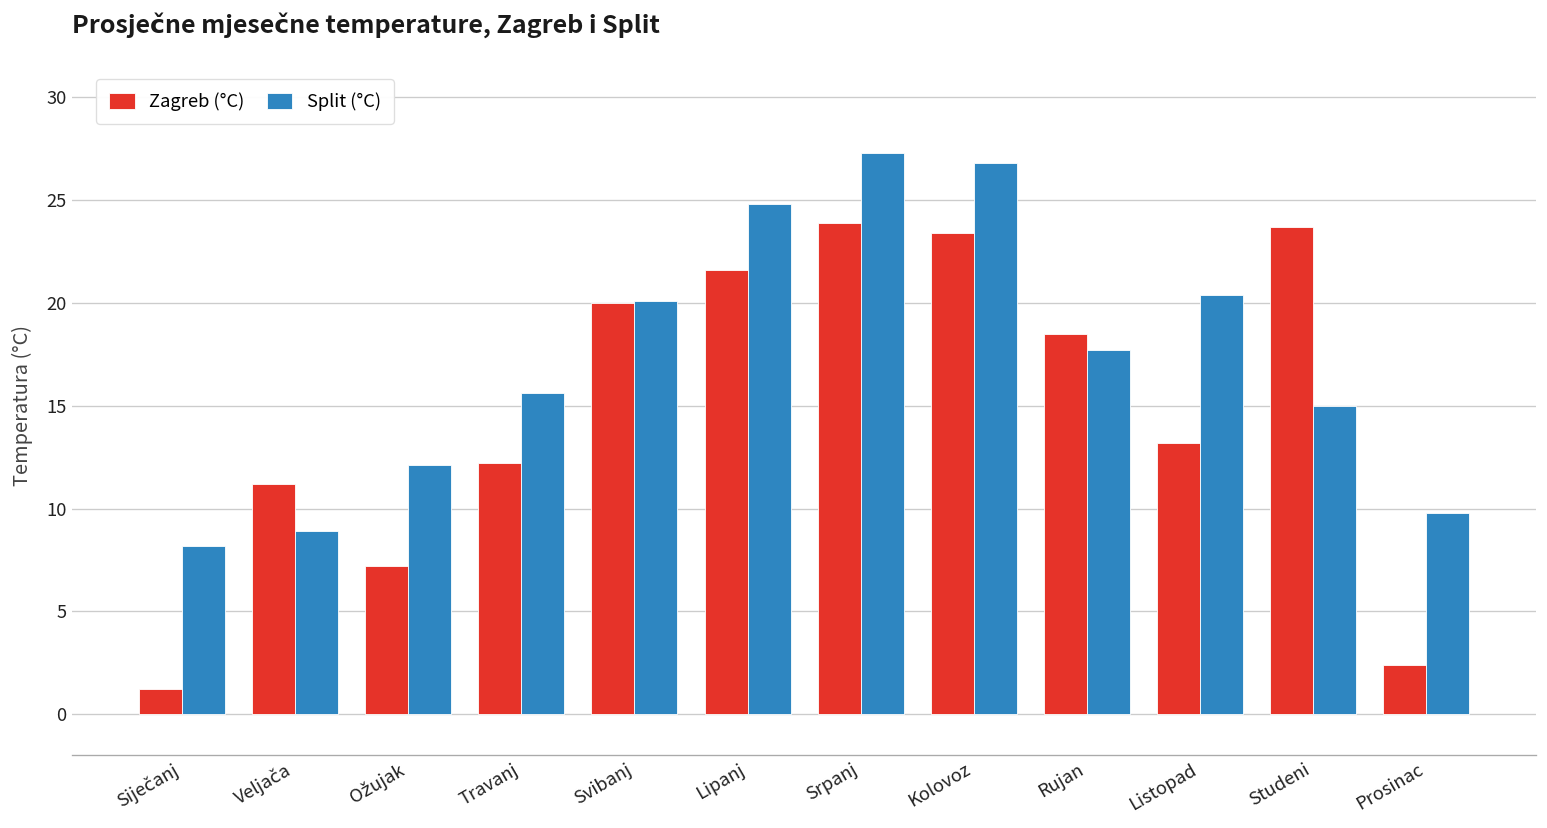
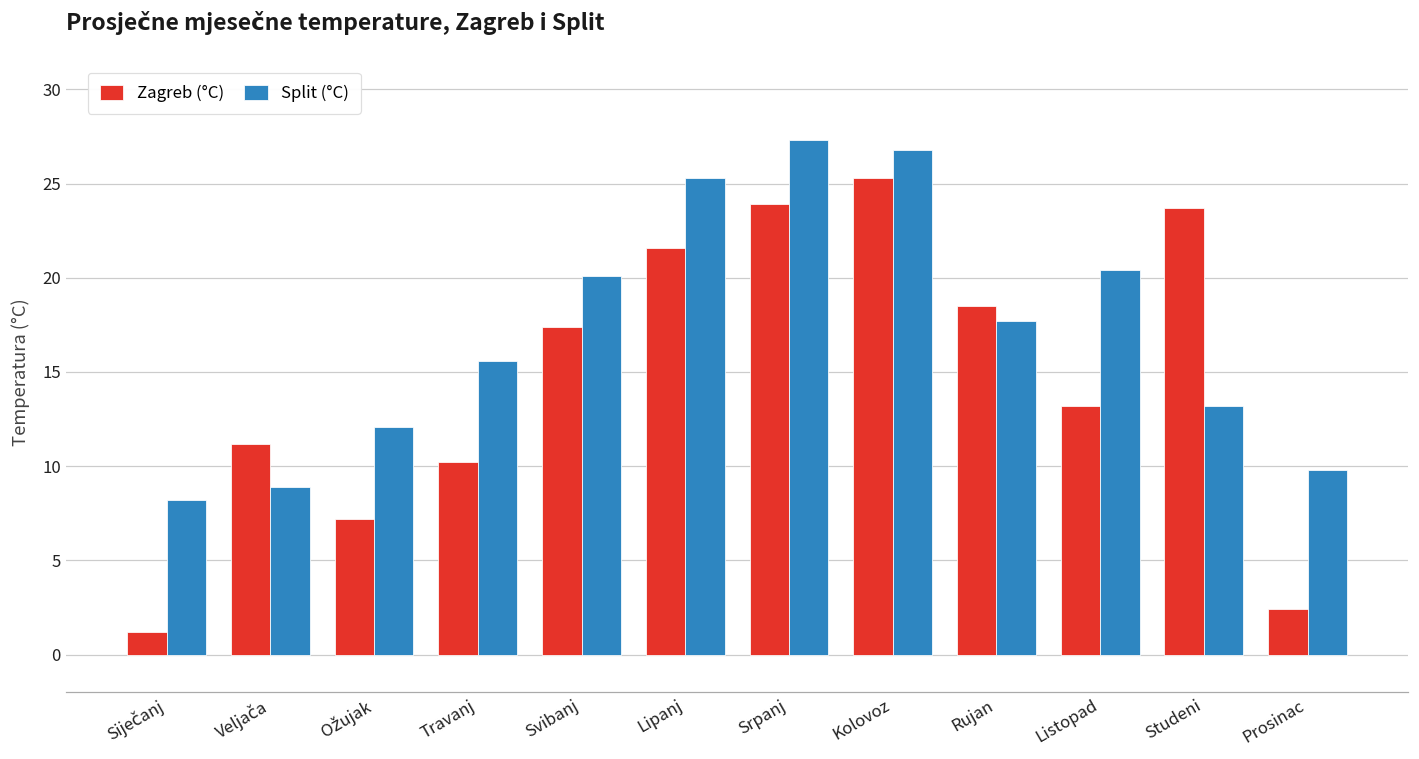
Zagreb (°C), Travanj: 12.2 -> 10.2
Zagreb (°C), Svibanj: 20.0 -> 17.4
Split (°C), Lipanj: 24.8 -> 25.3
Zagreb (°C), Kolovoz: 23.4 -> 25.3
Split (°C), Studeni: 15.0 -> 13.2
